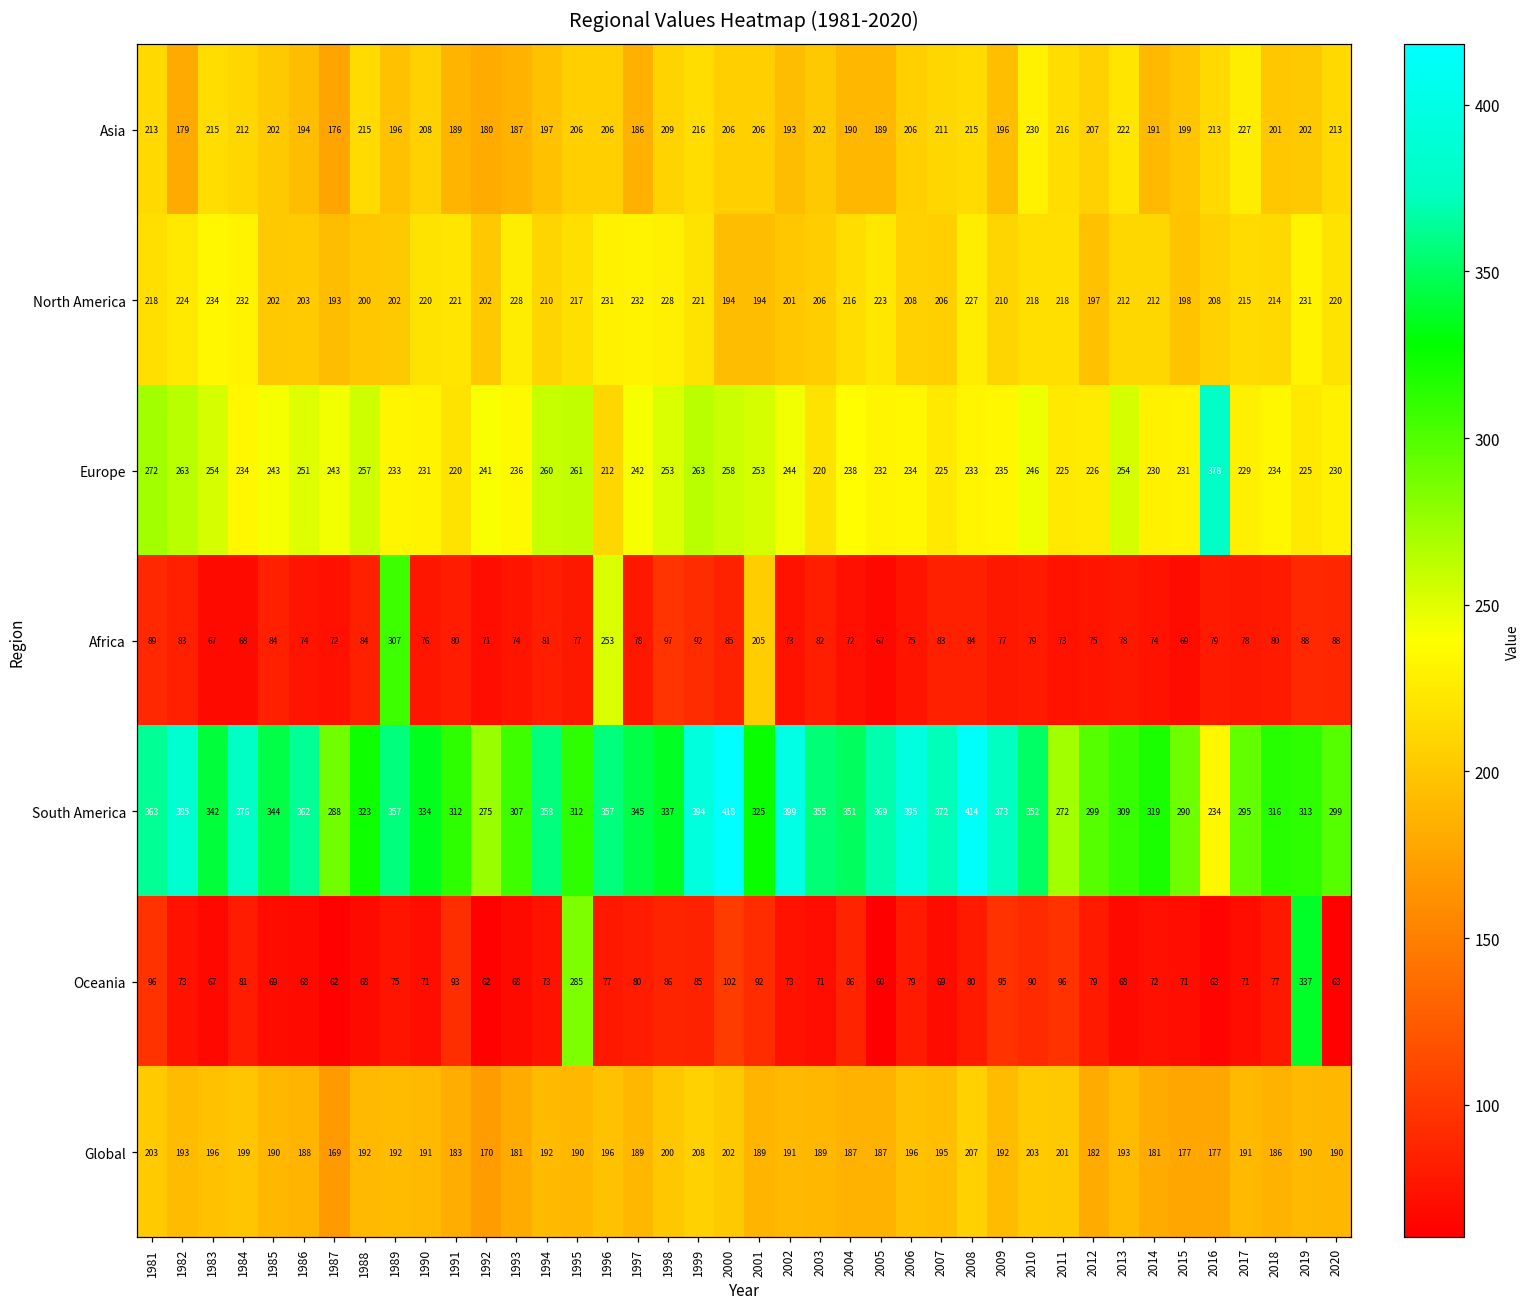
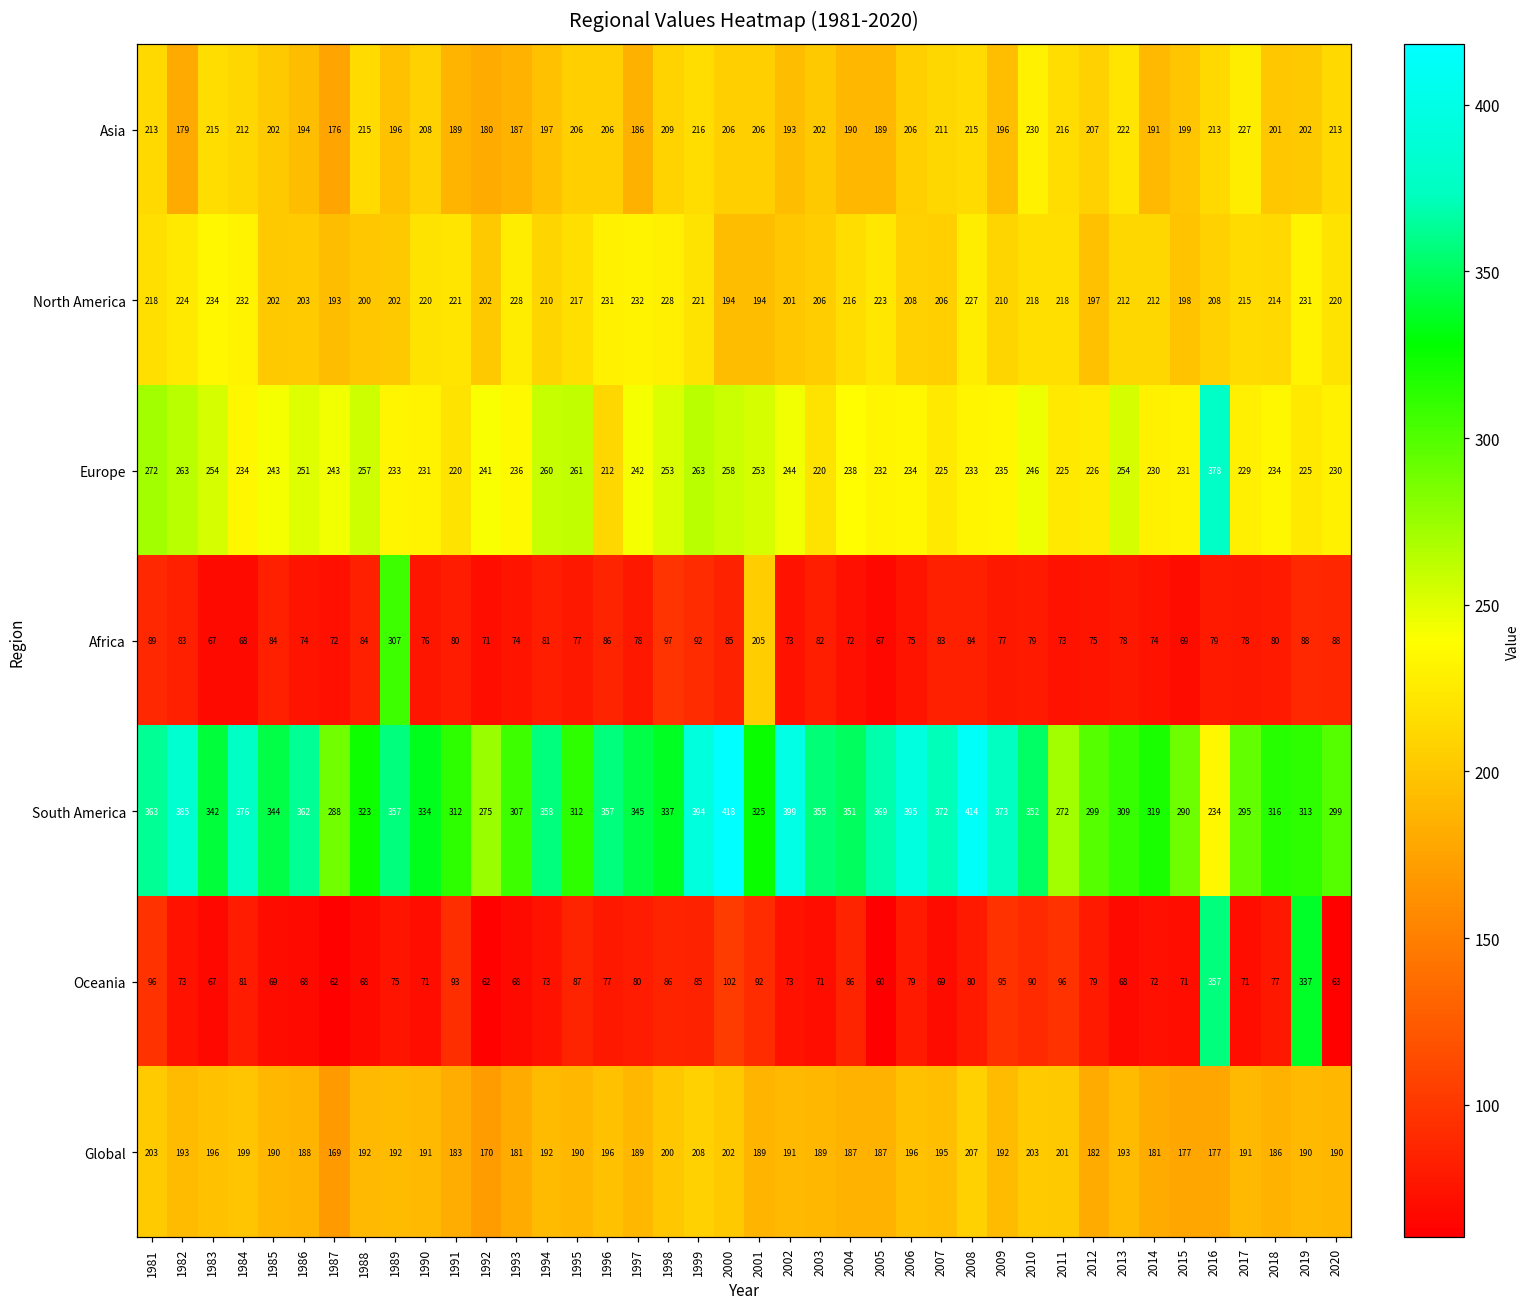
Africa, 1996: 253 -> 86
Oceania, 1995: 285 -> 87
Oceania, 2016: 63 -> 357
